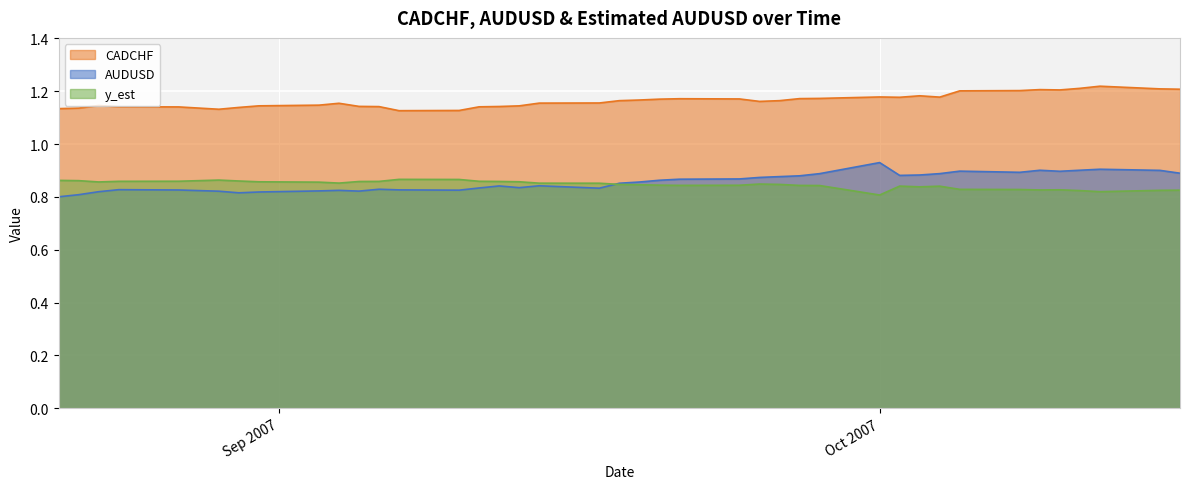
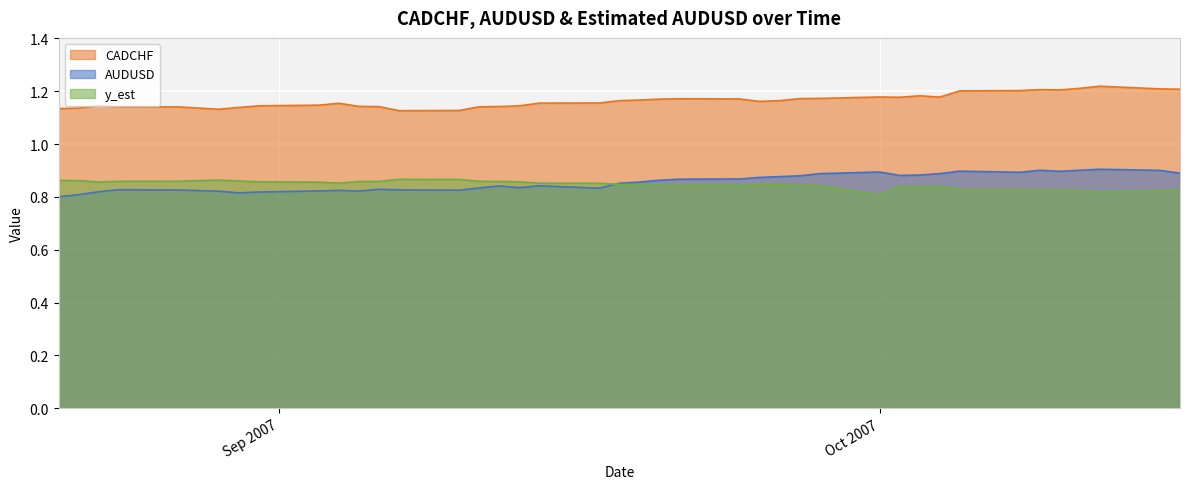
AUDUSD, Oct 2007: 0.93 -> 0.89
